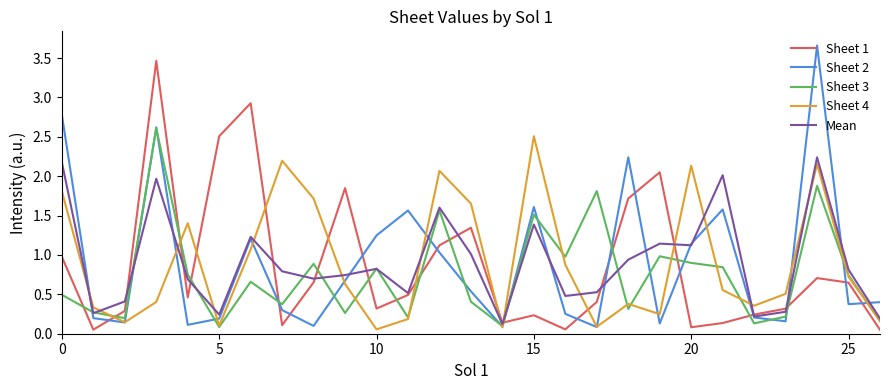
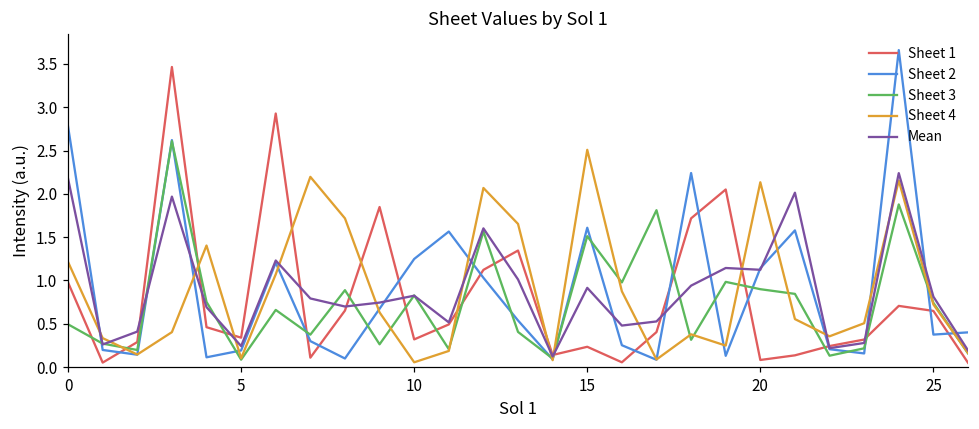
Sheet 4, 0: 1.8 -> 1.2
Sheet 1, 5: 2.5 -> 0.3
Mean, 15: 1.4 -> 0.9
